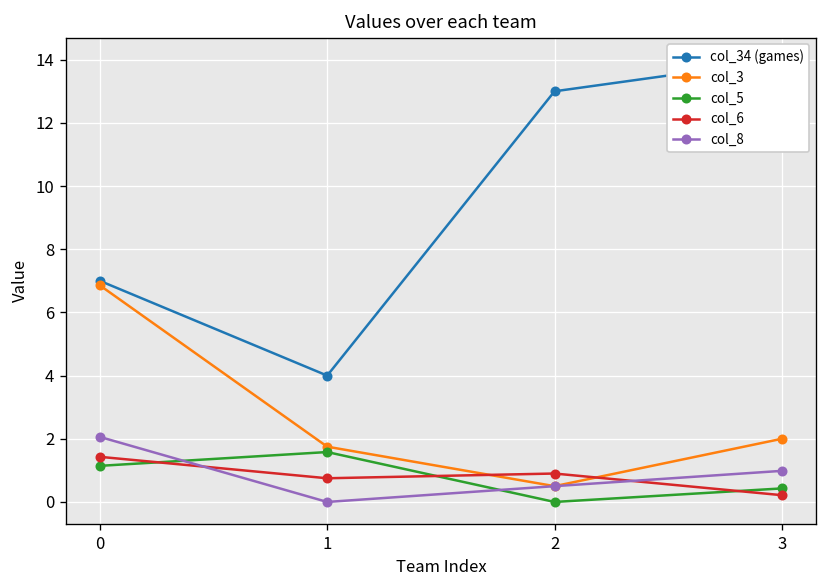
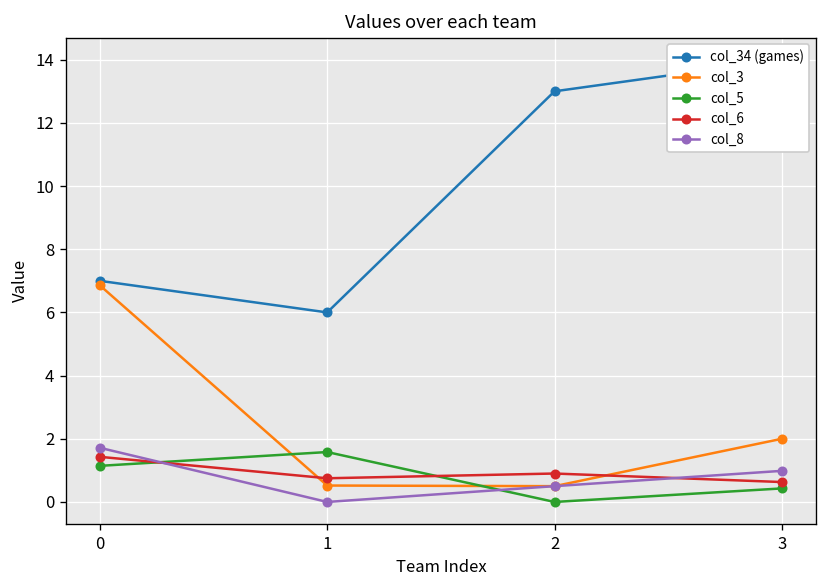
col_8, 0: 2.1 -> 1.7
col_34 (games), 1: 4 -> 6
col_3, 1: 1.8 -> 0.5
col_6, 3: 0.2 -> 0.6
